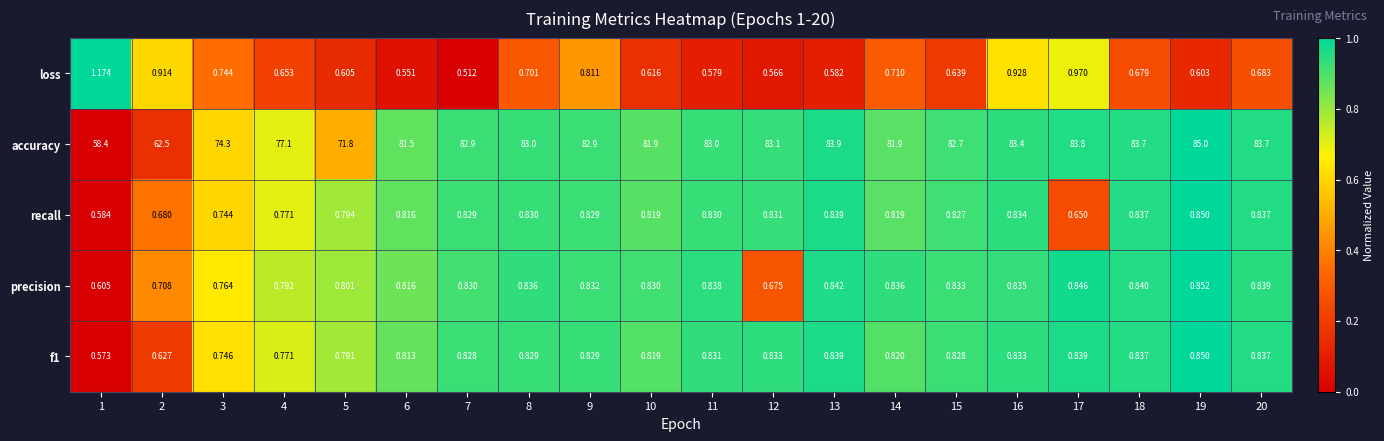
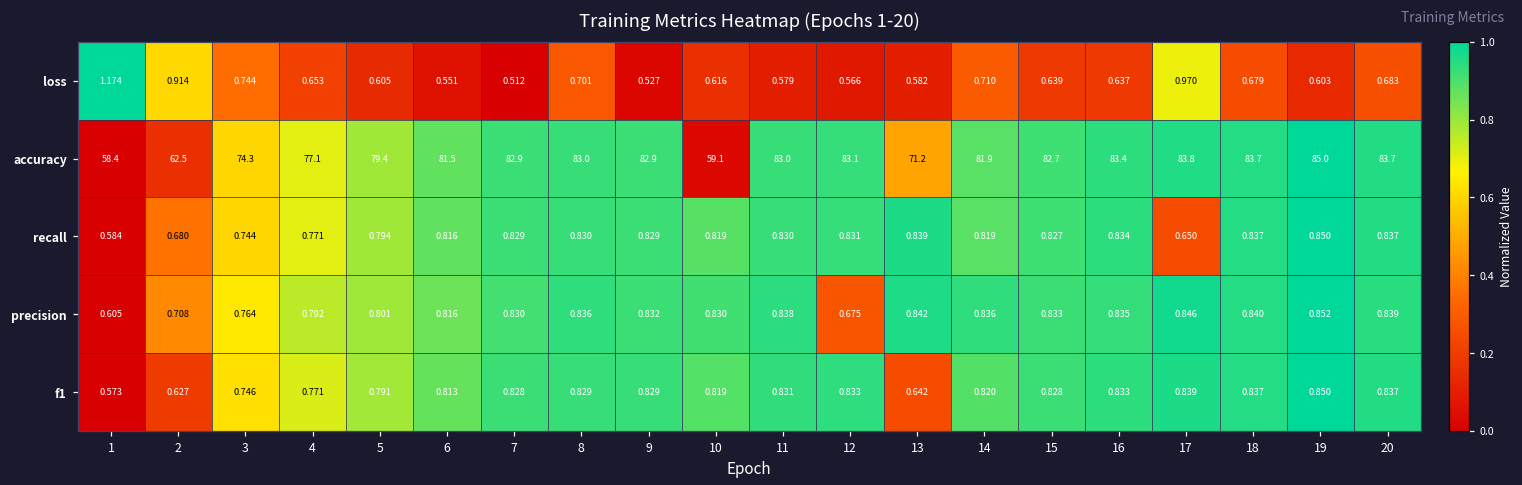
loss, 9: 0.811 -> 0.527
loss, 16: 0.928 -> 0.637
accuracy, 5: 71.8 -> 79.4
accuracy, 10: 81.9 -> 59.1
accuracy, 13: 83.9 -> 71.2
f1, 13: 0.839 -> 0.642
